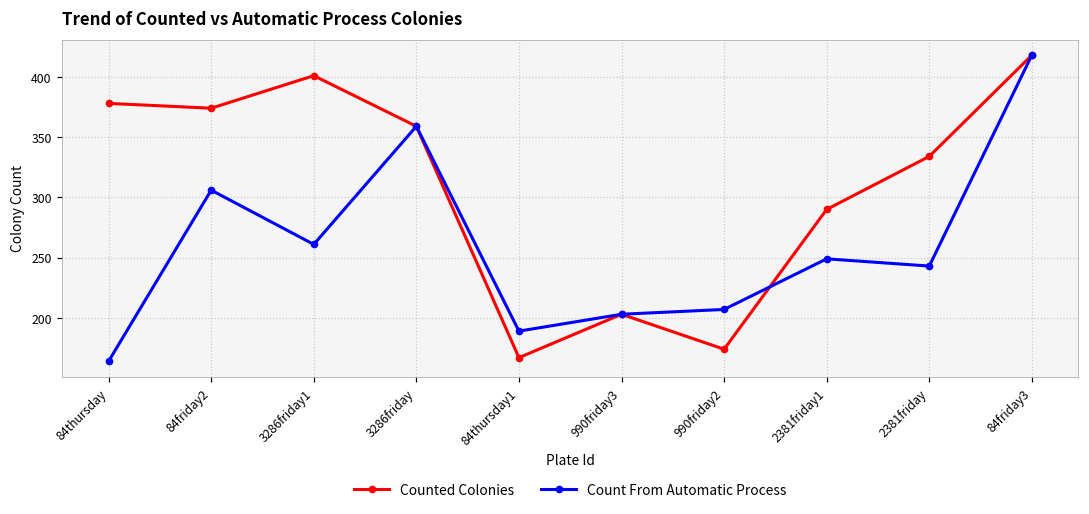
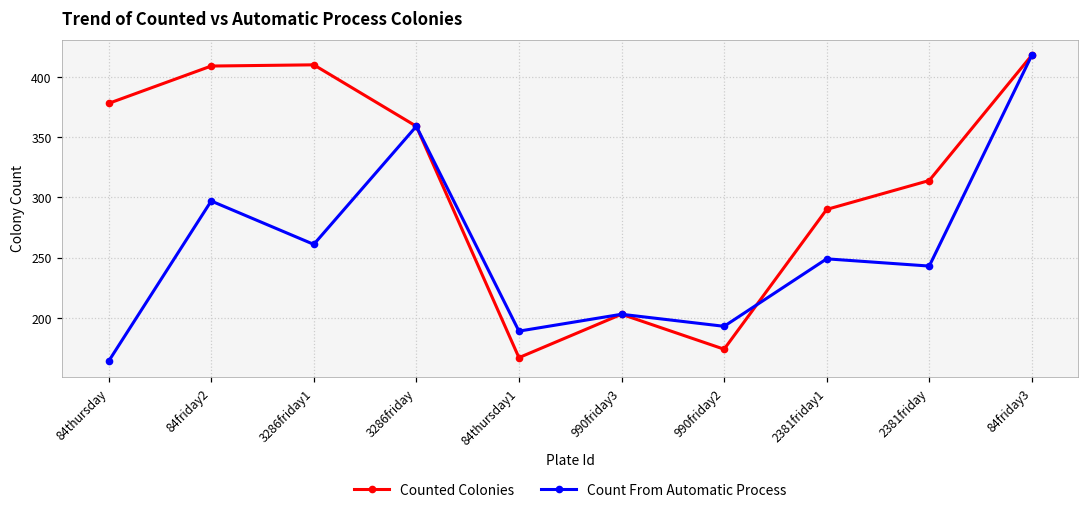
Counted Colonies, 84friday2: 374 -> 409
Count From Automatic Process, 84friday2: 306 -> 297
Counted Colonies, 3286friday1: 401 -> 410
Count From Automatic Process, 990friday2: 207 -> 193
Counted Colonies, 2381friday: 334 -> 314
